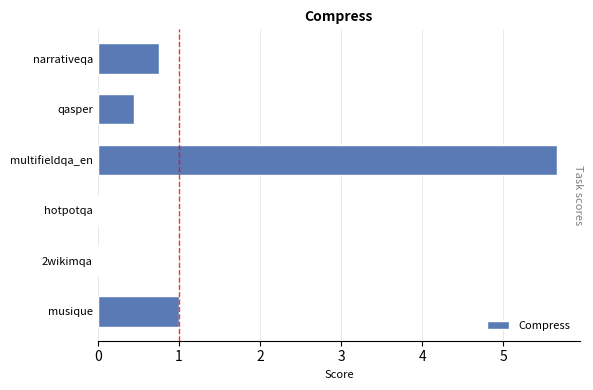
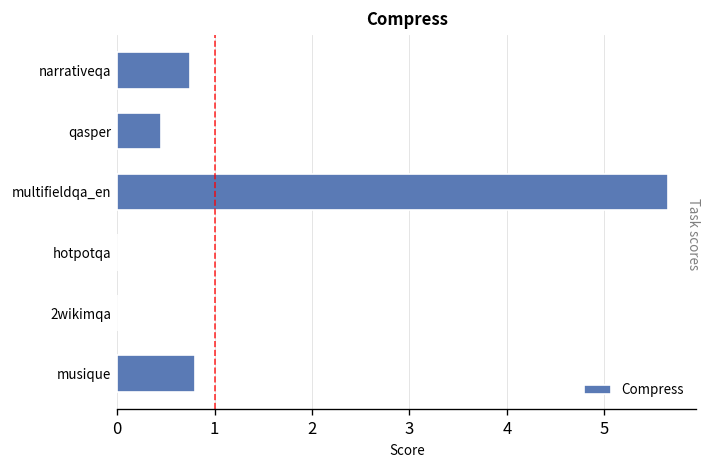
musique: 1.0 -> 0.8
